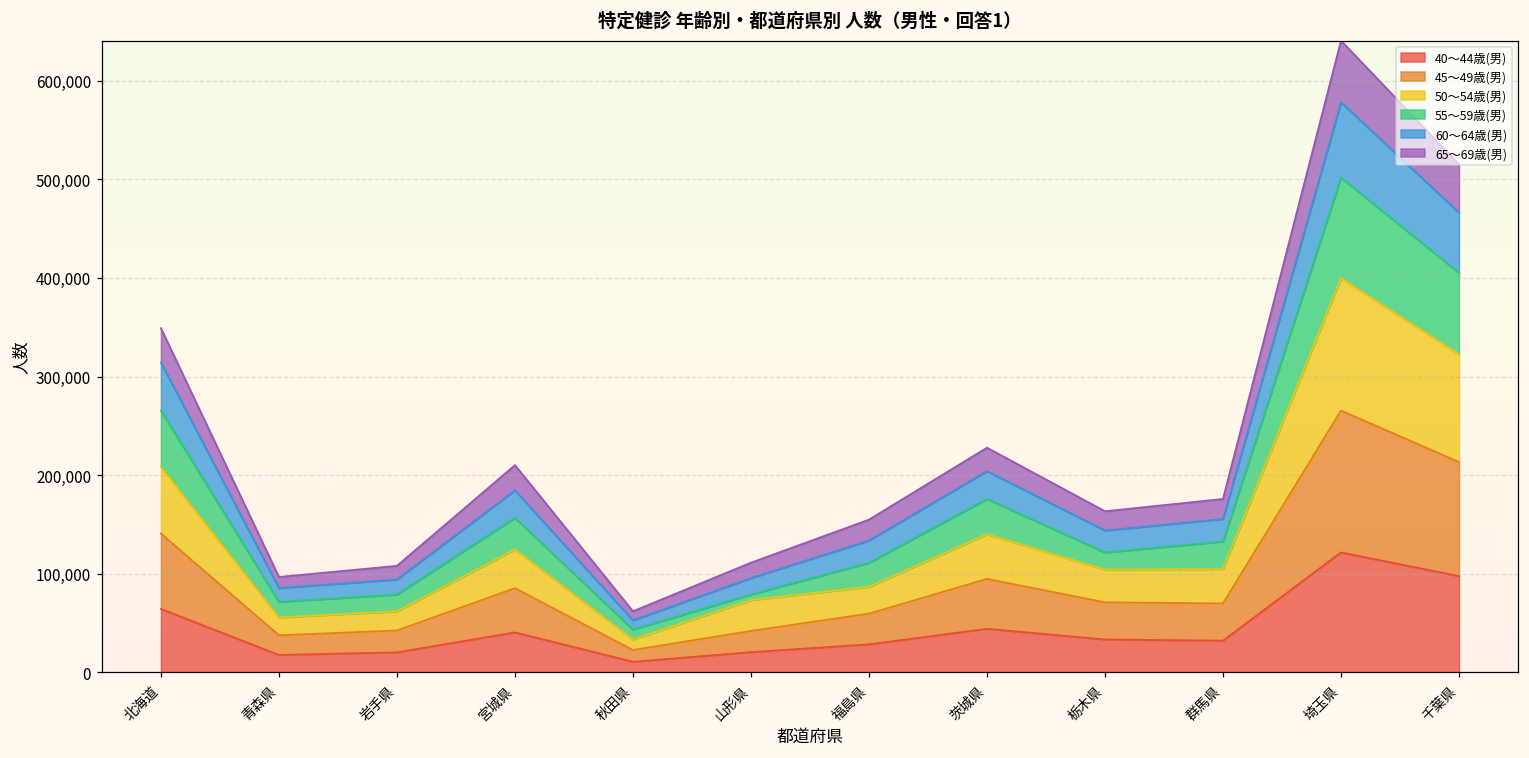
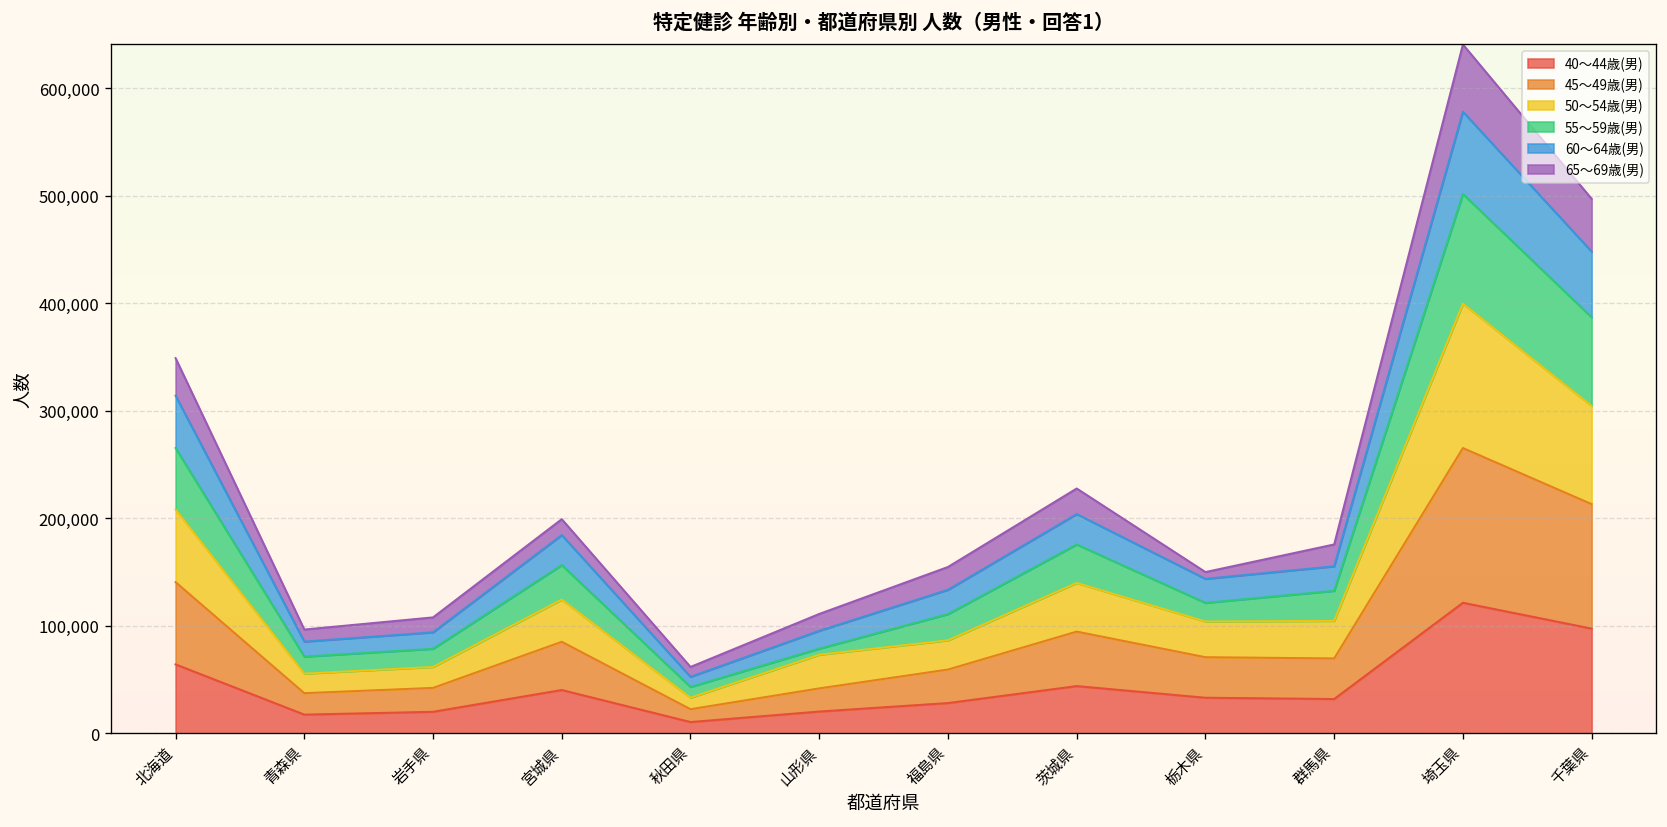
65～69歳(男), 宮城県: 30,000 -> 10,000
65～69歳(男), 栃木県: 20,000 -> 10,000
50～54歳(男), 千葉県: 110,000 -> 90,000
